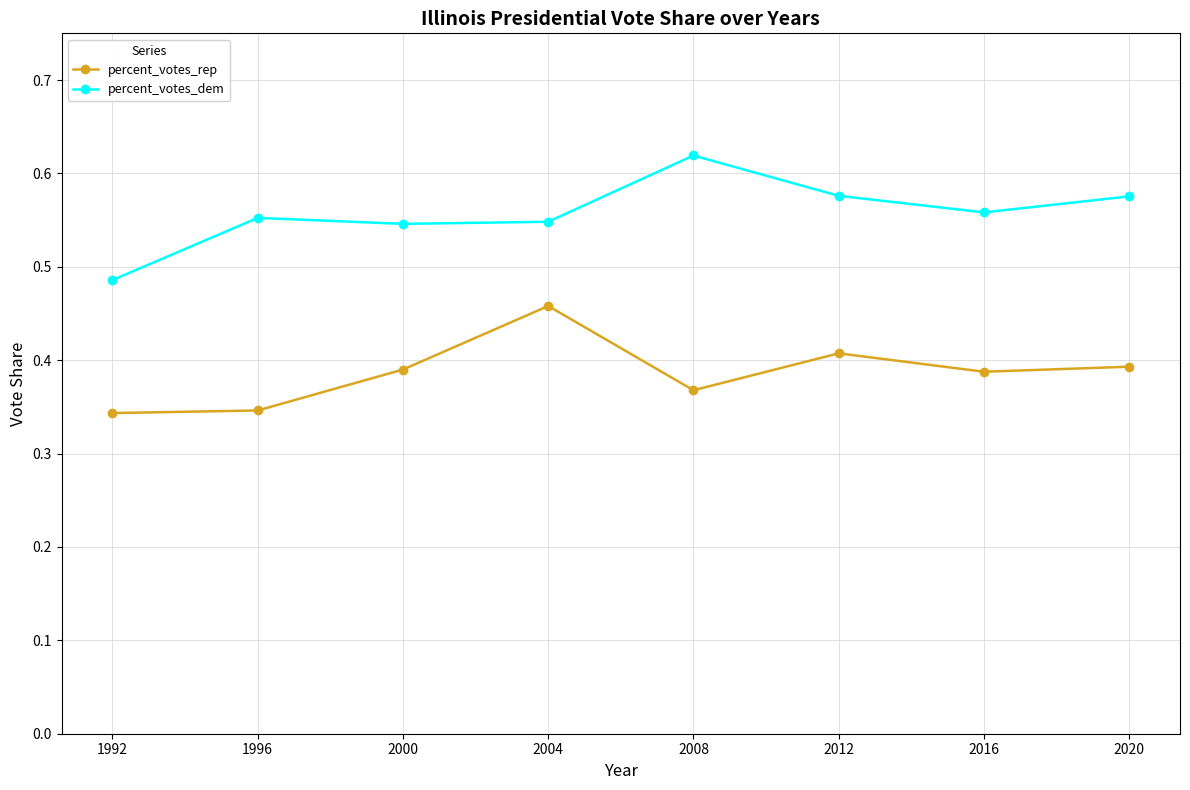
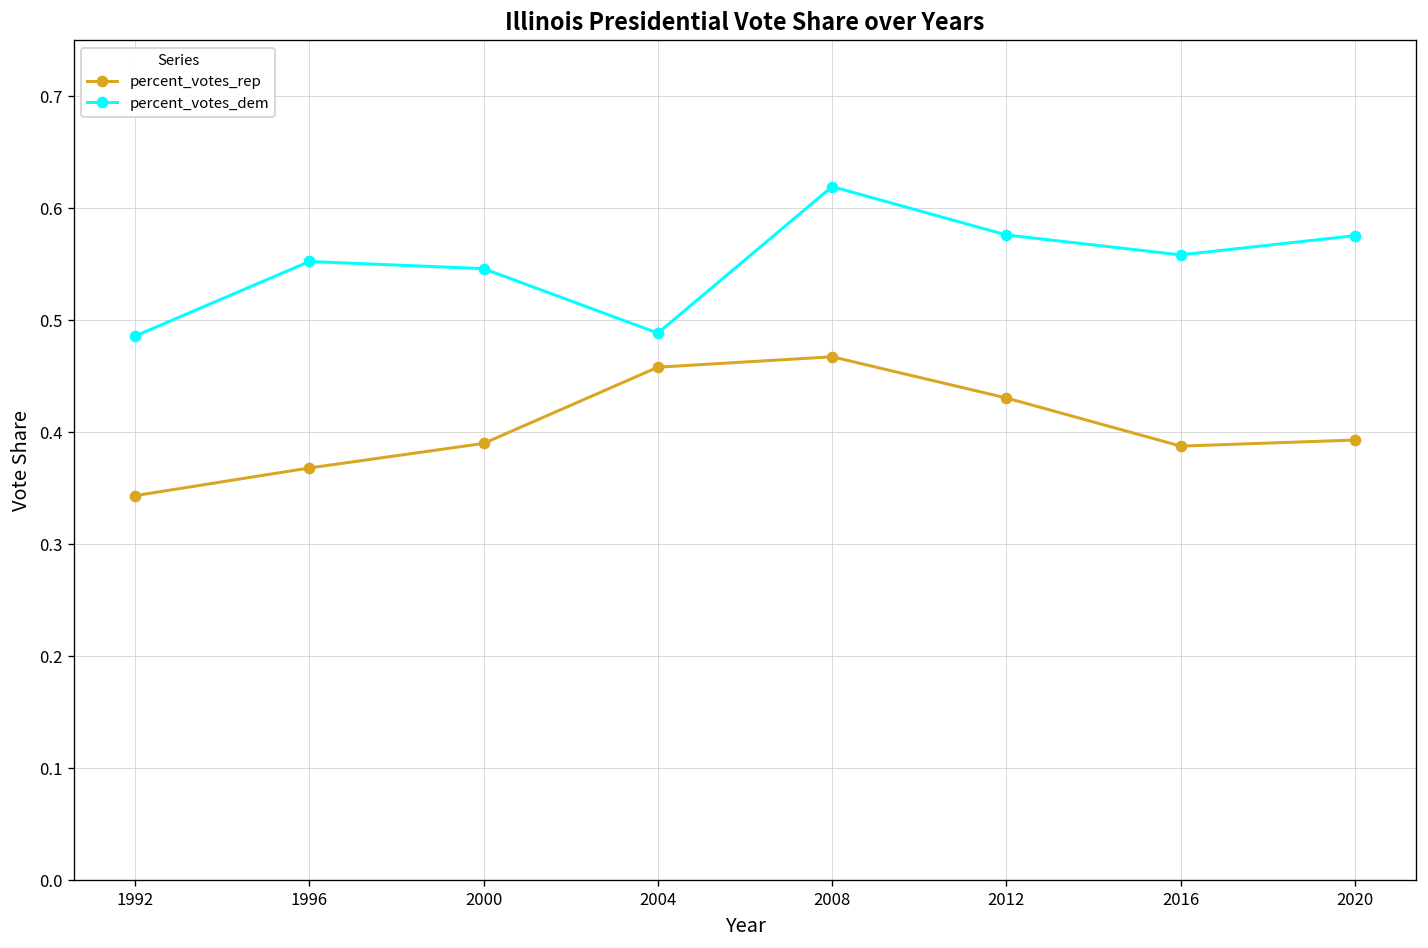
percent_votes_rep, 1996: 0.35 -> 0.37
percent_votes_dem, 2004: 0.55 -> 0.49
percent_votes_rep, 2008: 0.37 -> 0.47
percent_votes_rep, 2012: 0.41 -> 0.43
